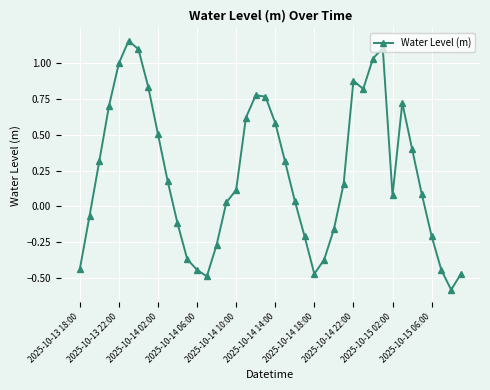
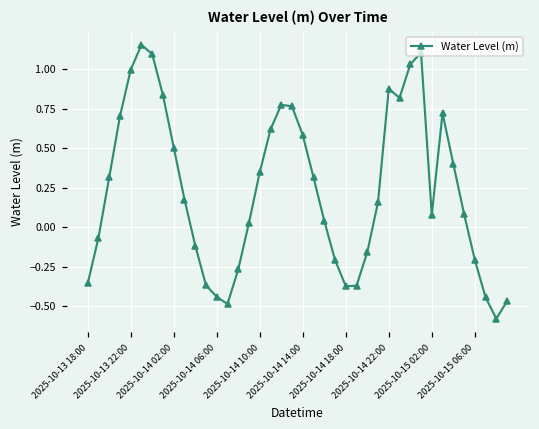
2025-10-13 18:00: -0.44 -> -0.36
2025-10-14 10:00: 0.11 -> 0.35
2025-10-14 18:00: -0.47 -> -0.37
